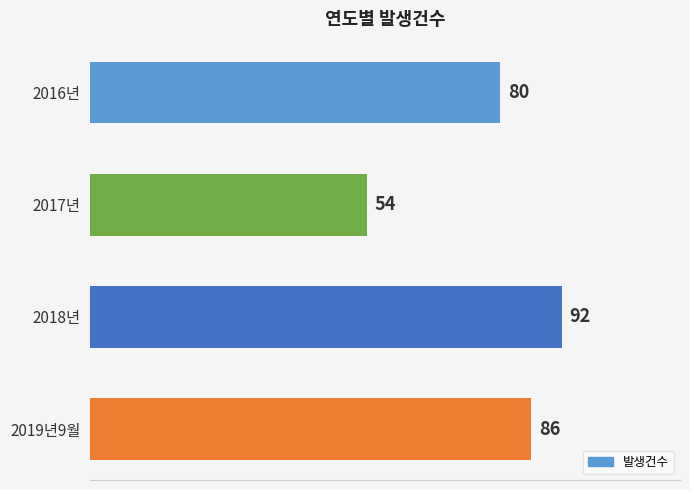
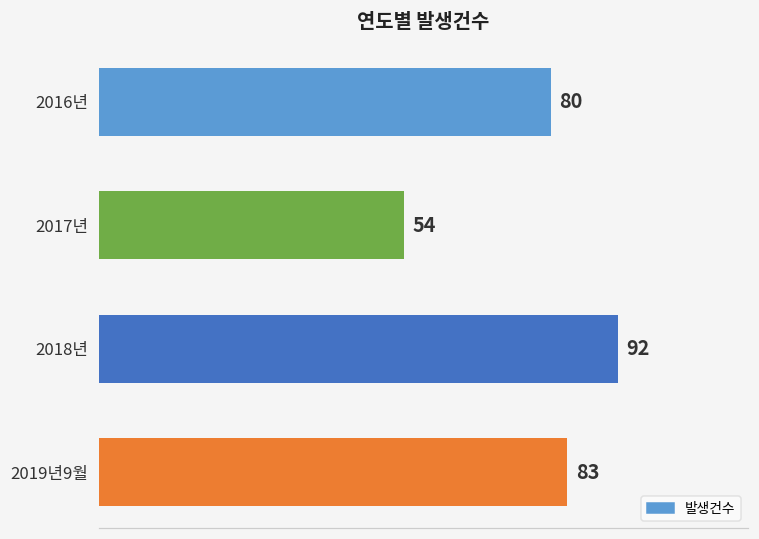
2019년9월: 86 -> 83
